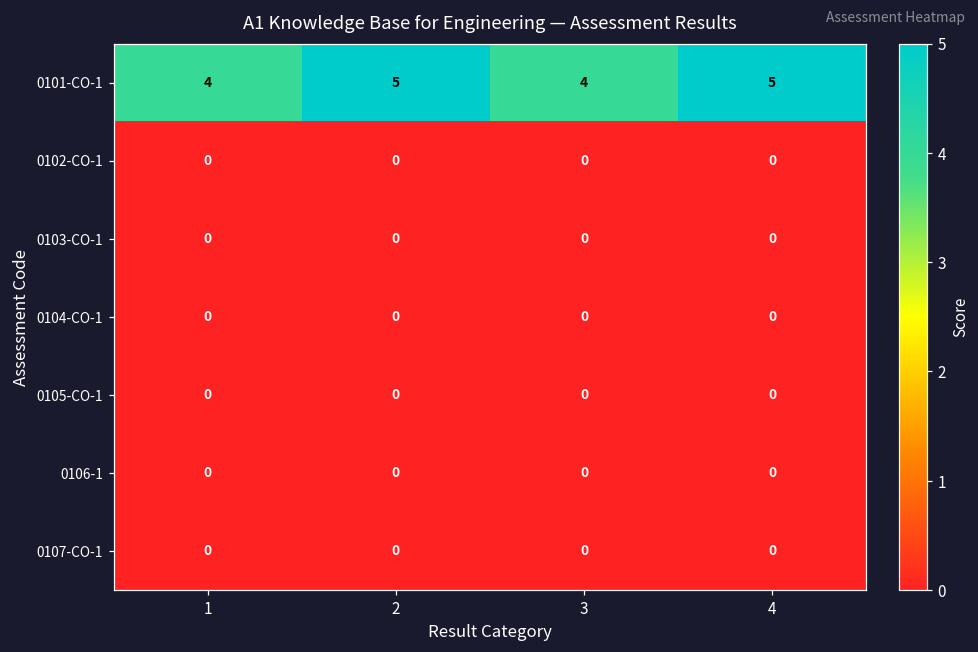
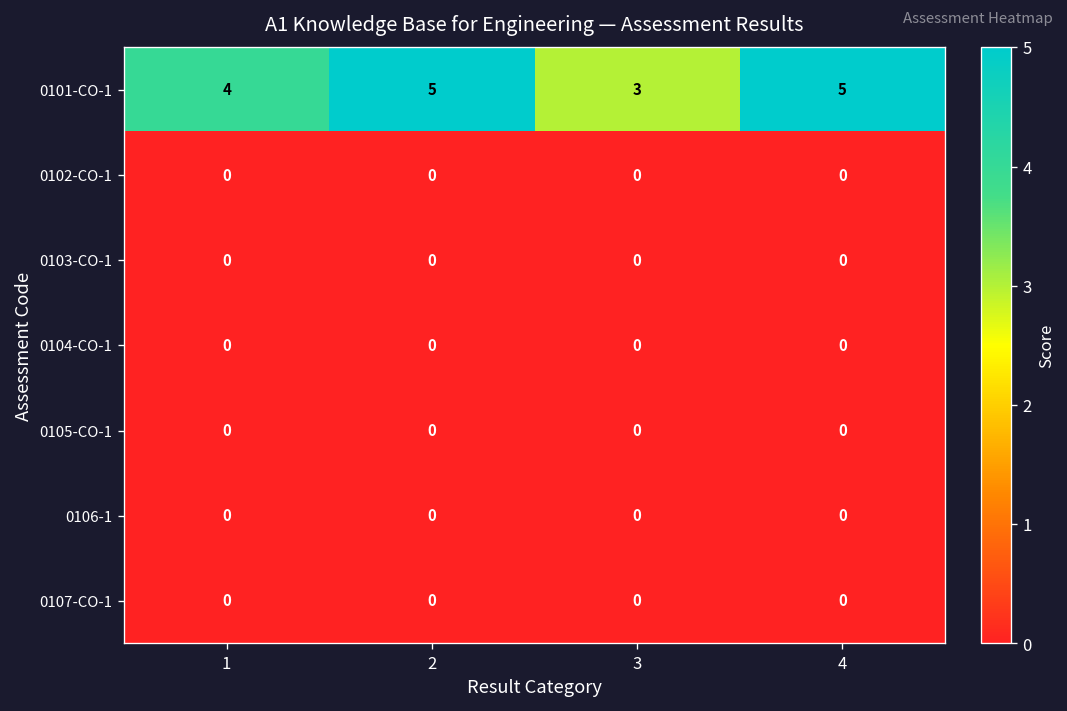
0101-CO-1, 3: 4 -> 3
